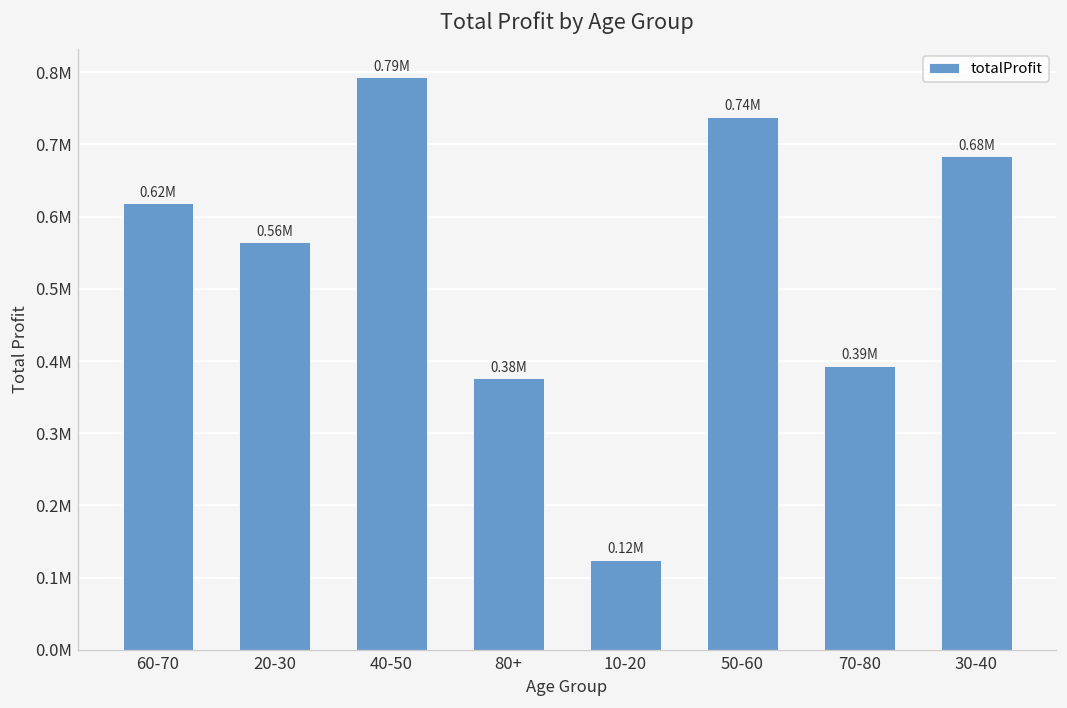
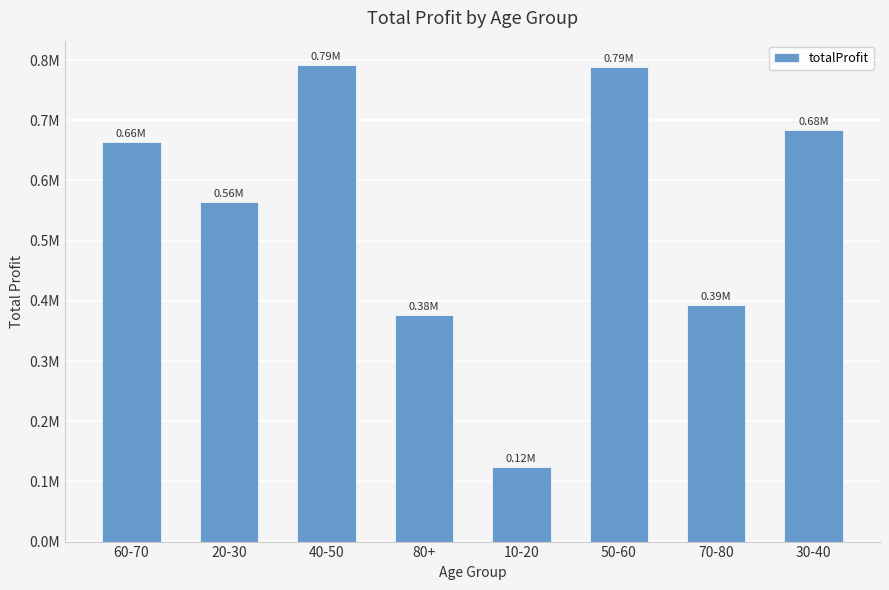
60-70: 0.62M -> 0.66M
50-60: 0.74M -> 0.79M
